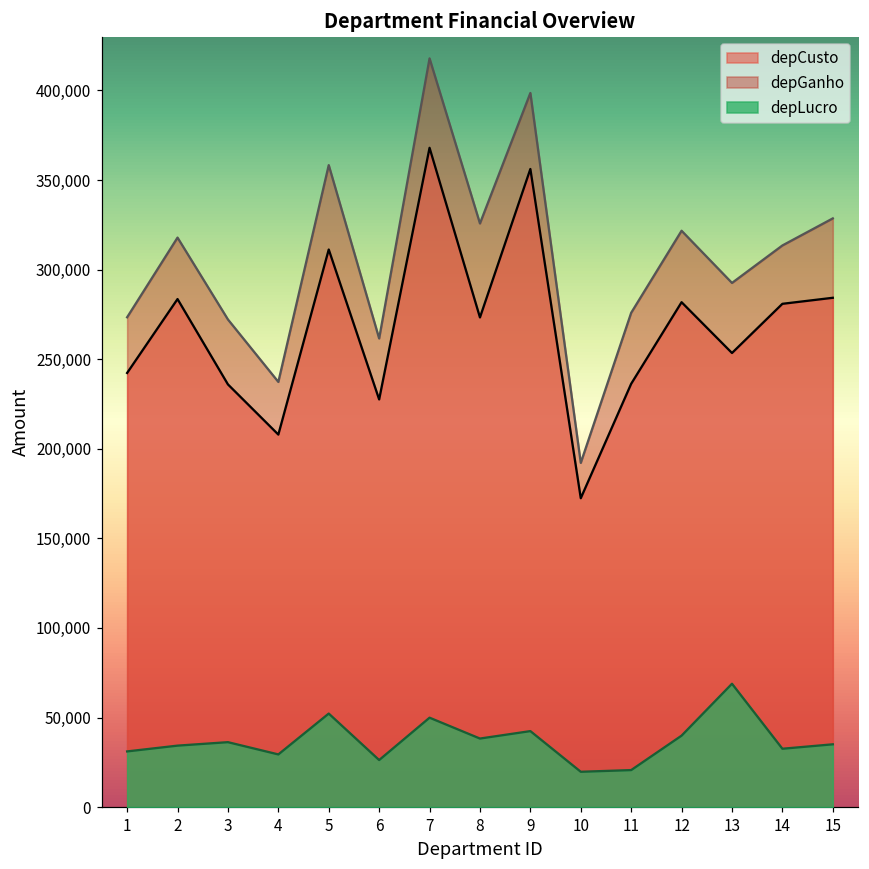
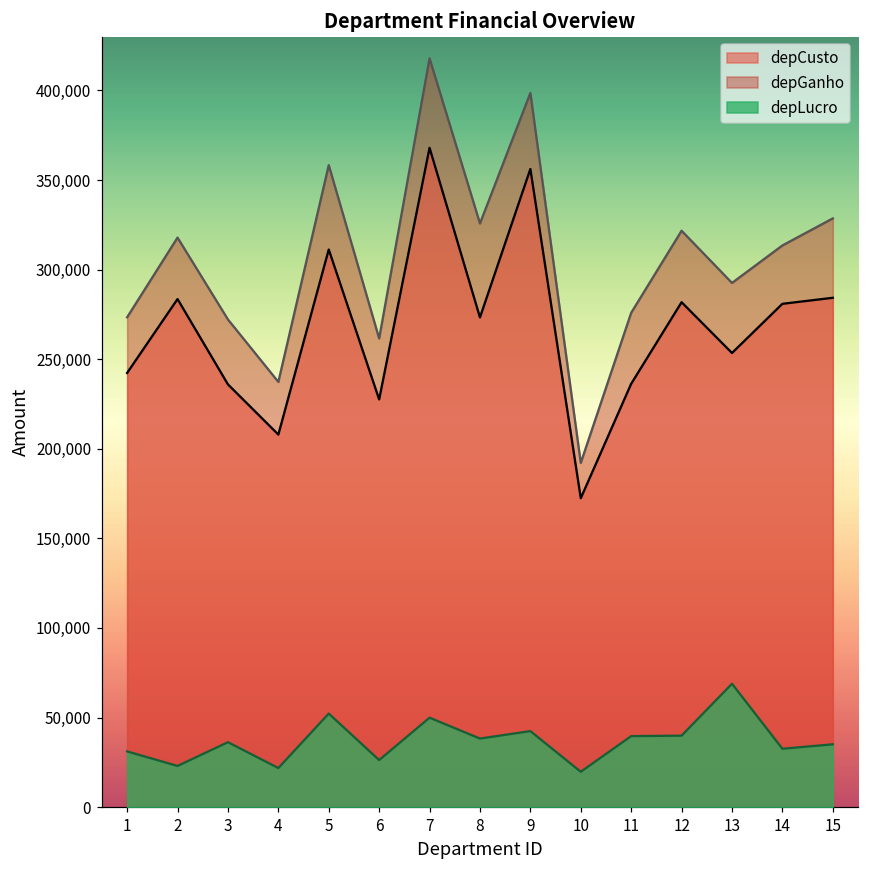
depLucro, 2: 34,000 -> 23,000
depLucro, 4: 29,000 -> 22,000
depLucro, 11: 21,000 -> 40,000
